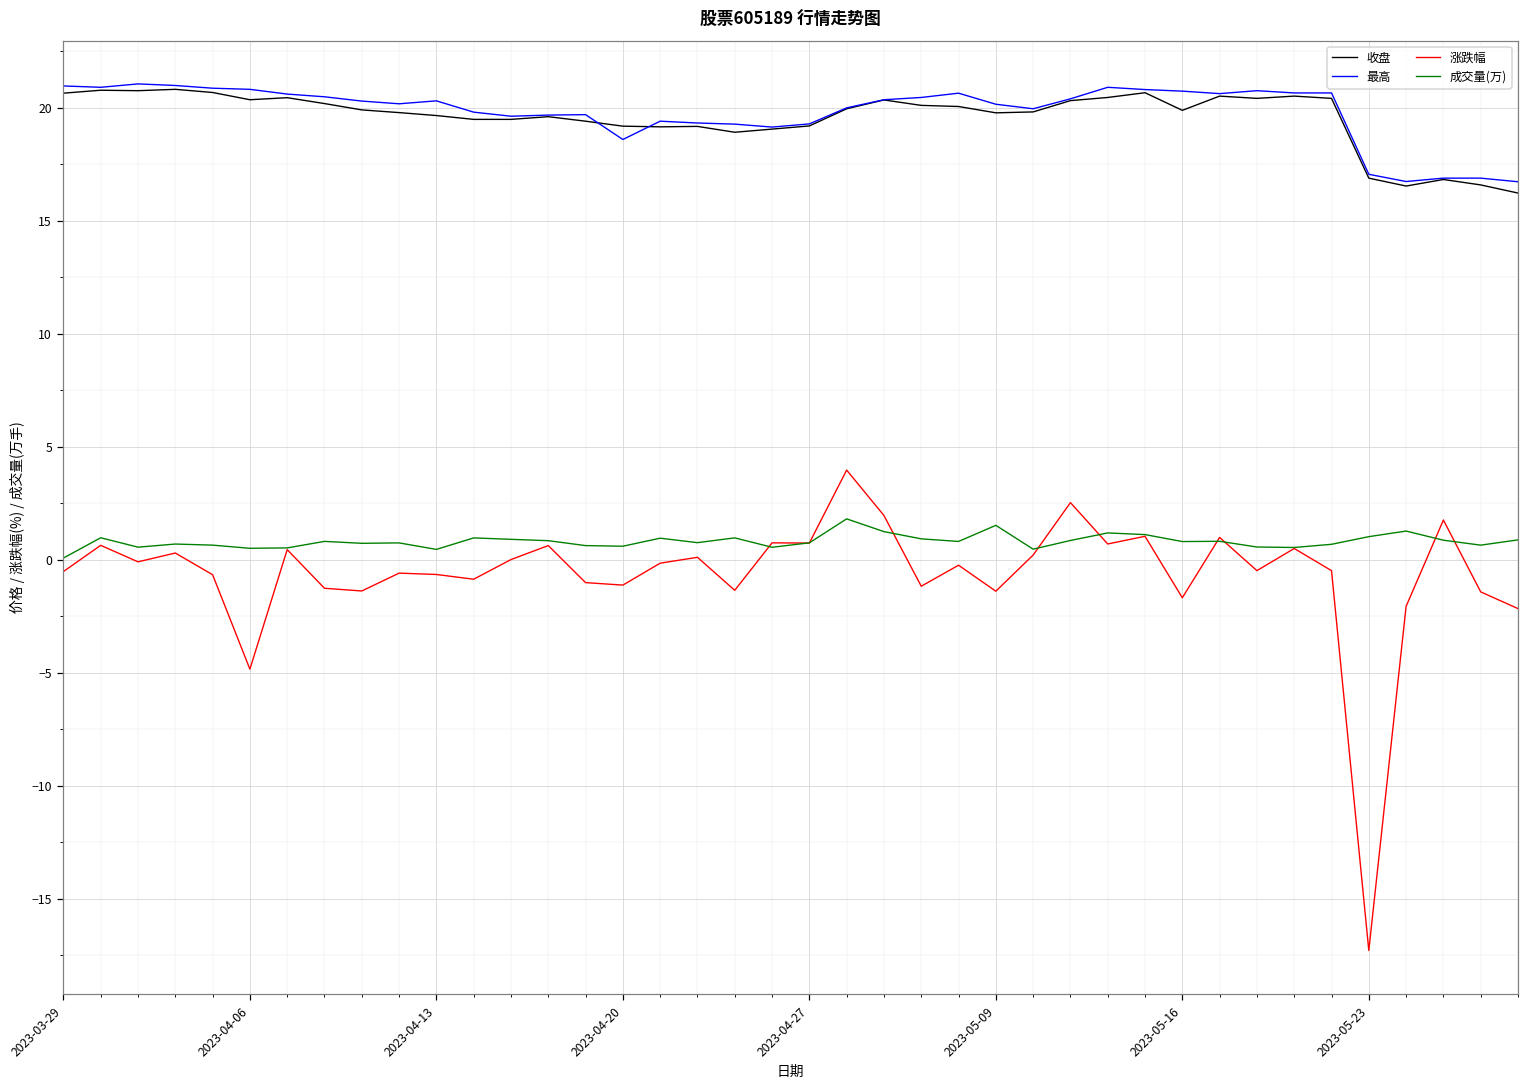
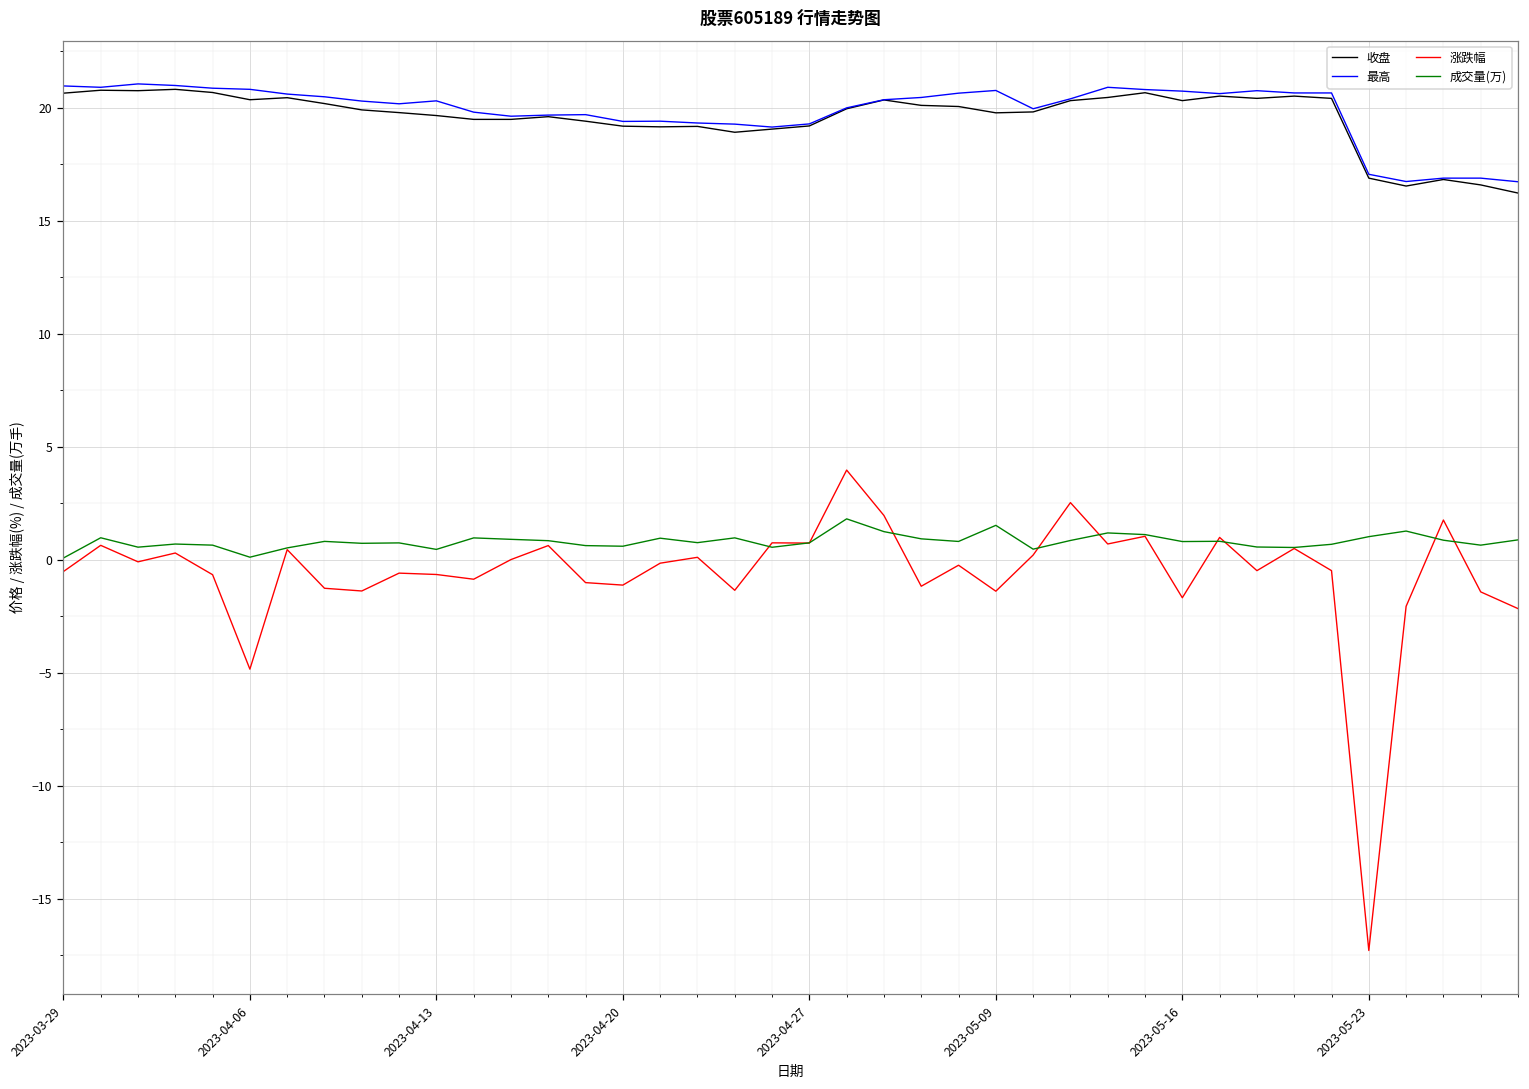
成交量(万), 2023-04-06: 0.5 -> 0.1
最高, 2023-04-20: 18.6 -> 19.4
最高, 2023-05-09: 20.2 -> 20.8
收盘, 2023-05-16: 19.9 -> 20.3
